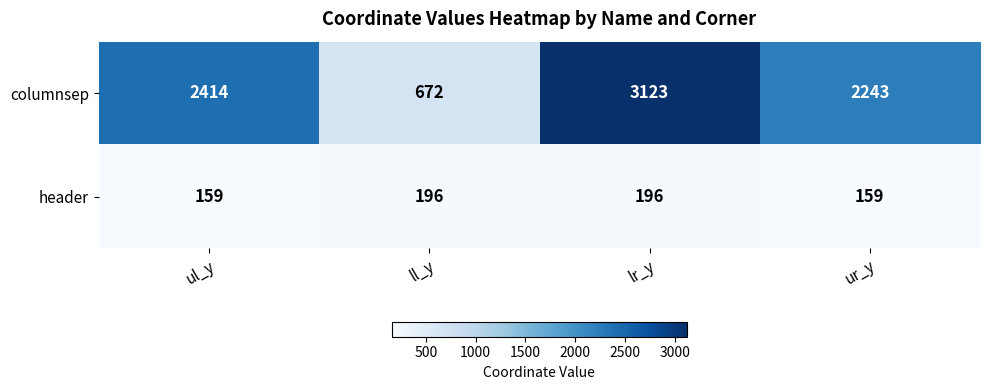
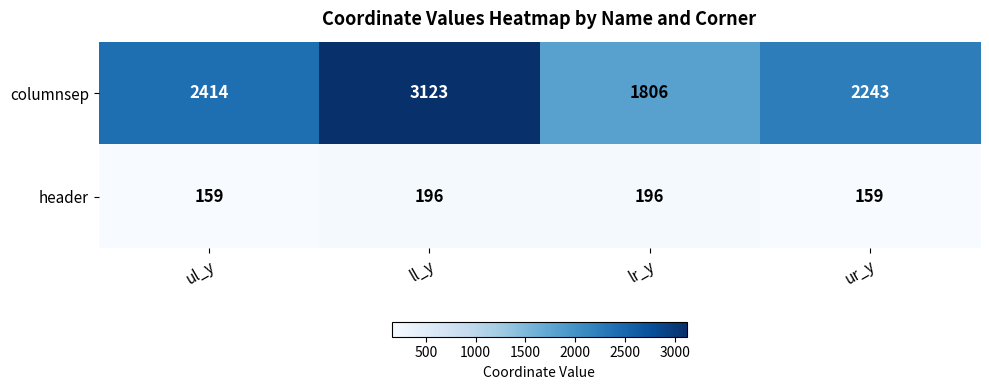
columnsep, ll_y: 672 -> 3123
columnsep, lr_y: 3123 -> 1806
